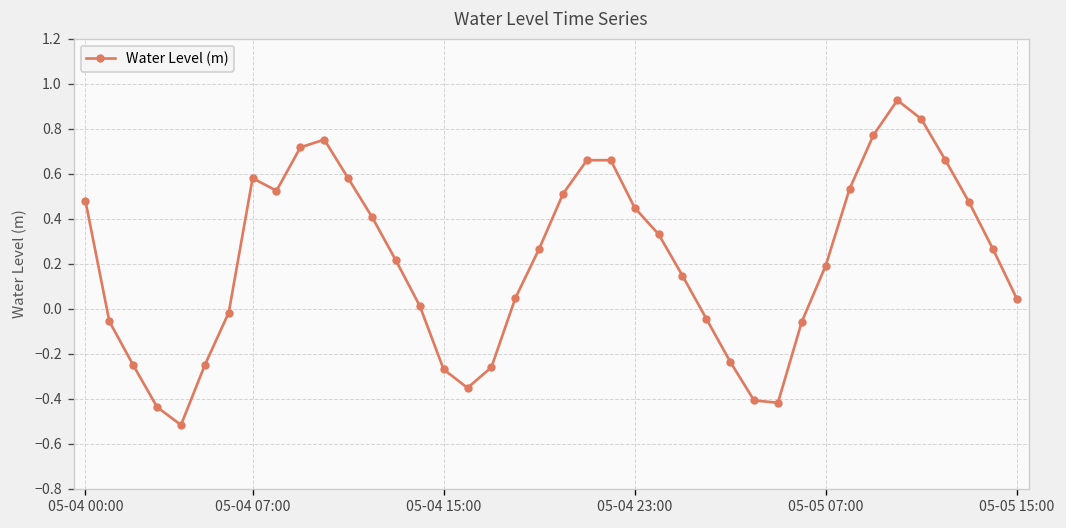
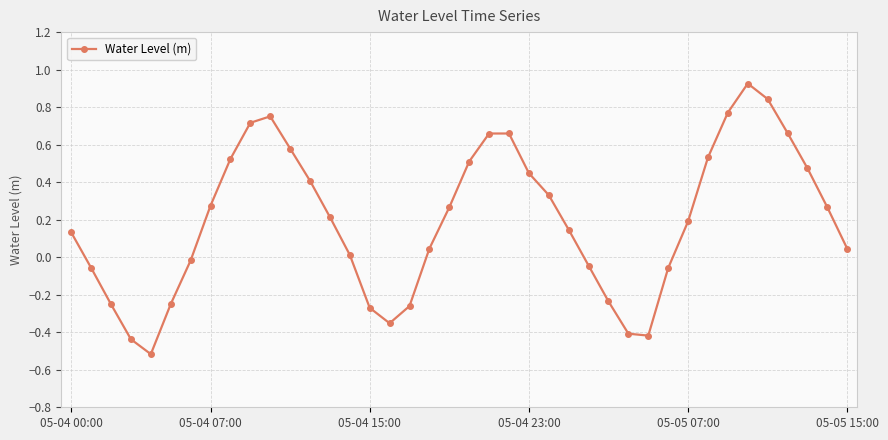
05-04 00:00: 0.48 -> 0.13
05-04 07:00: 0.58 -> 0.27
